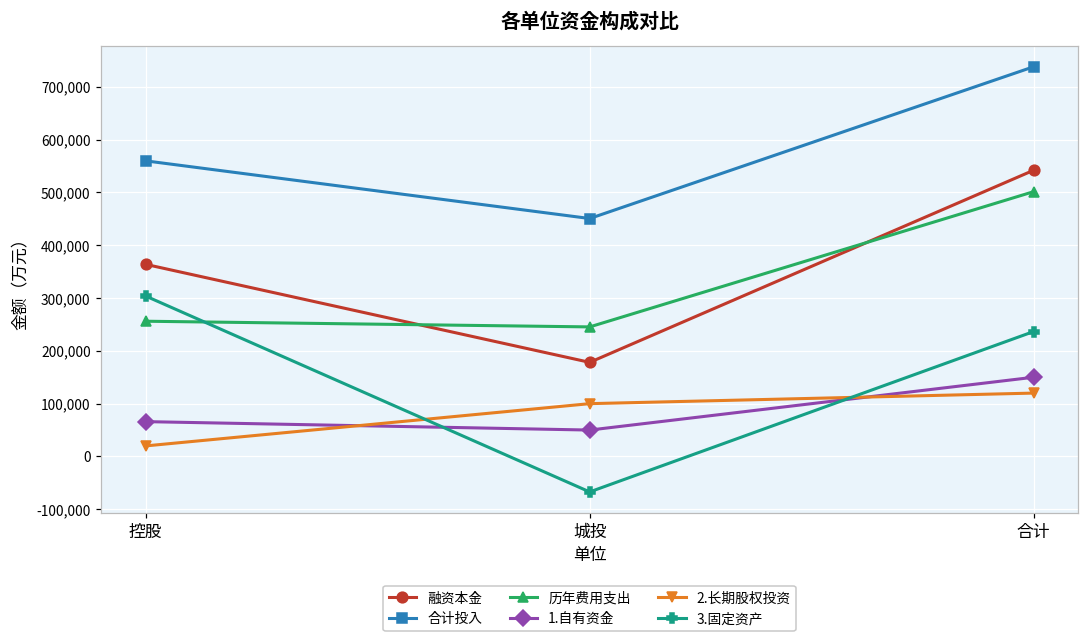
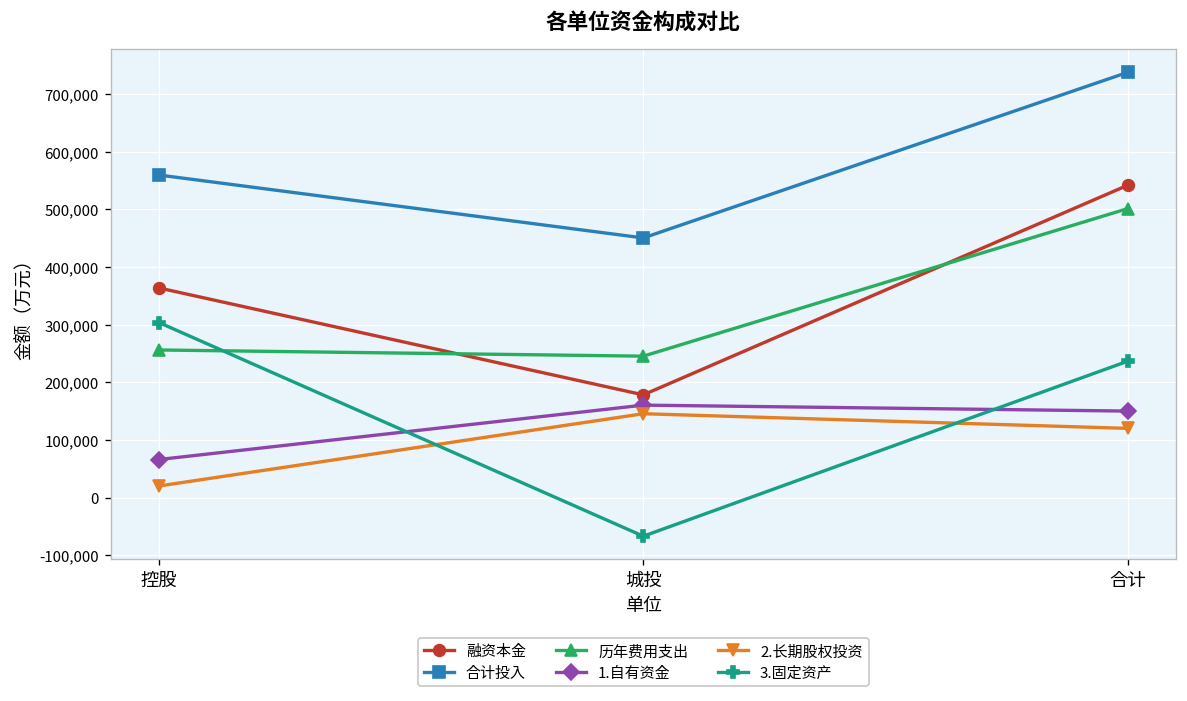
1.自有资金, 城投: 50,000 -> 160,000
2.长期股权投资, 城投: 100,000 -> 150,000
